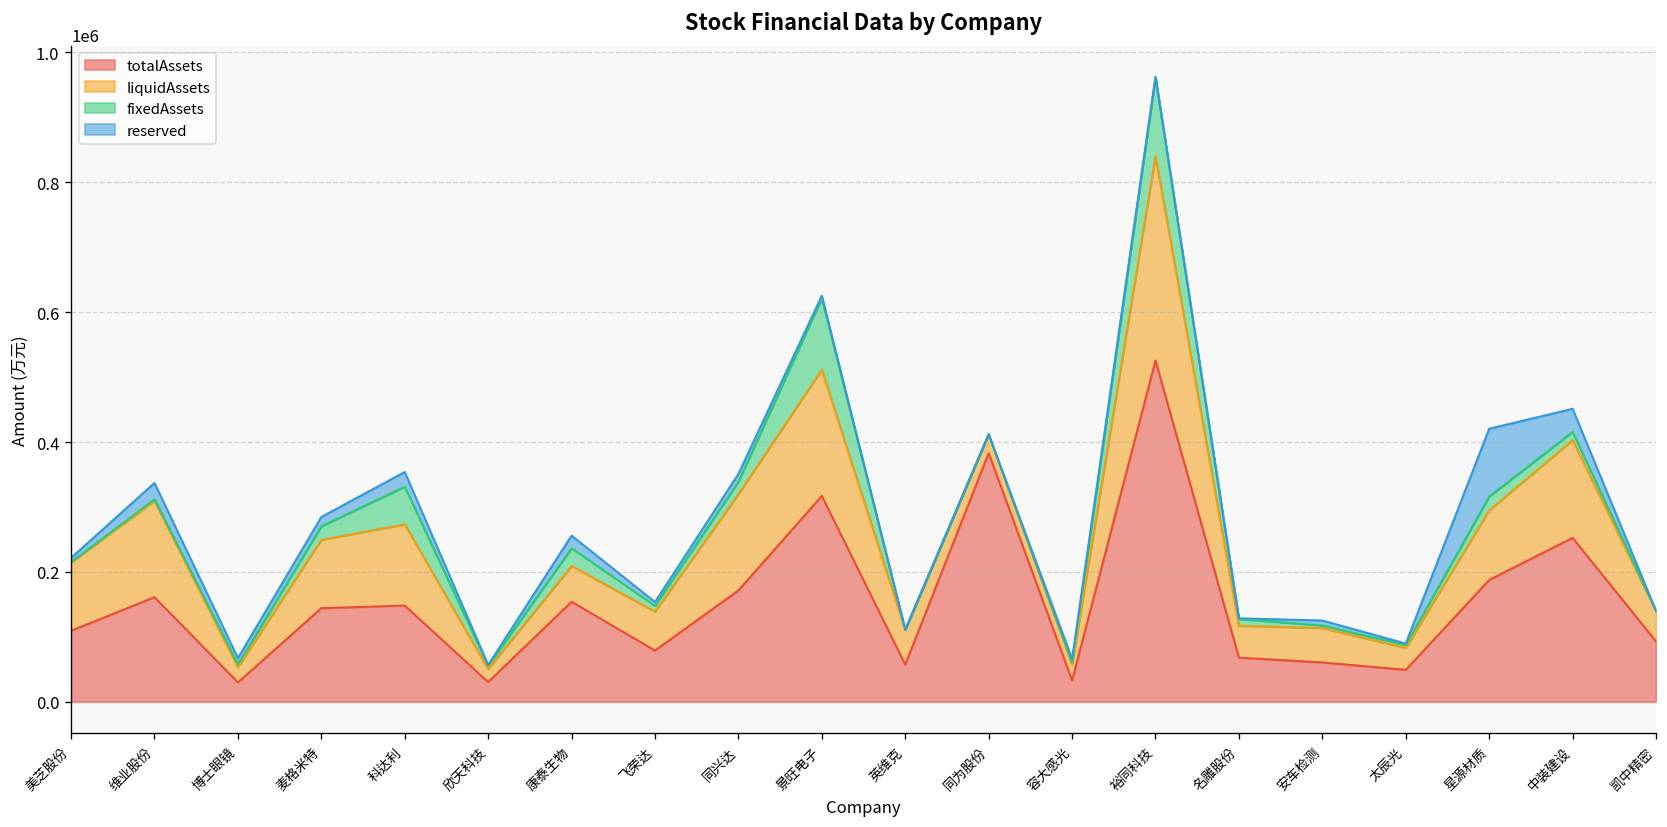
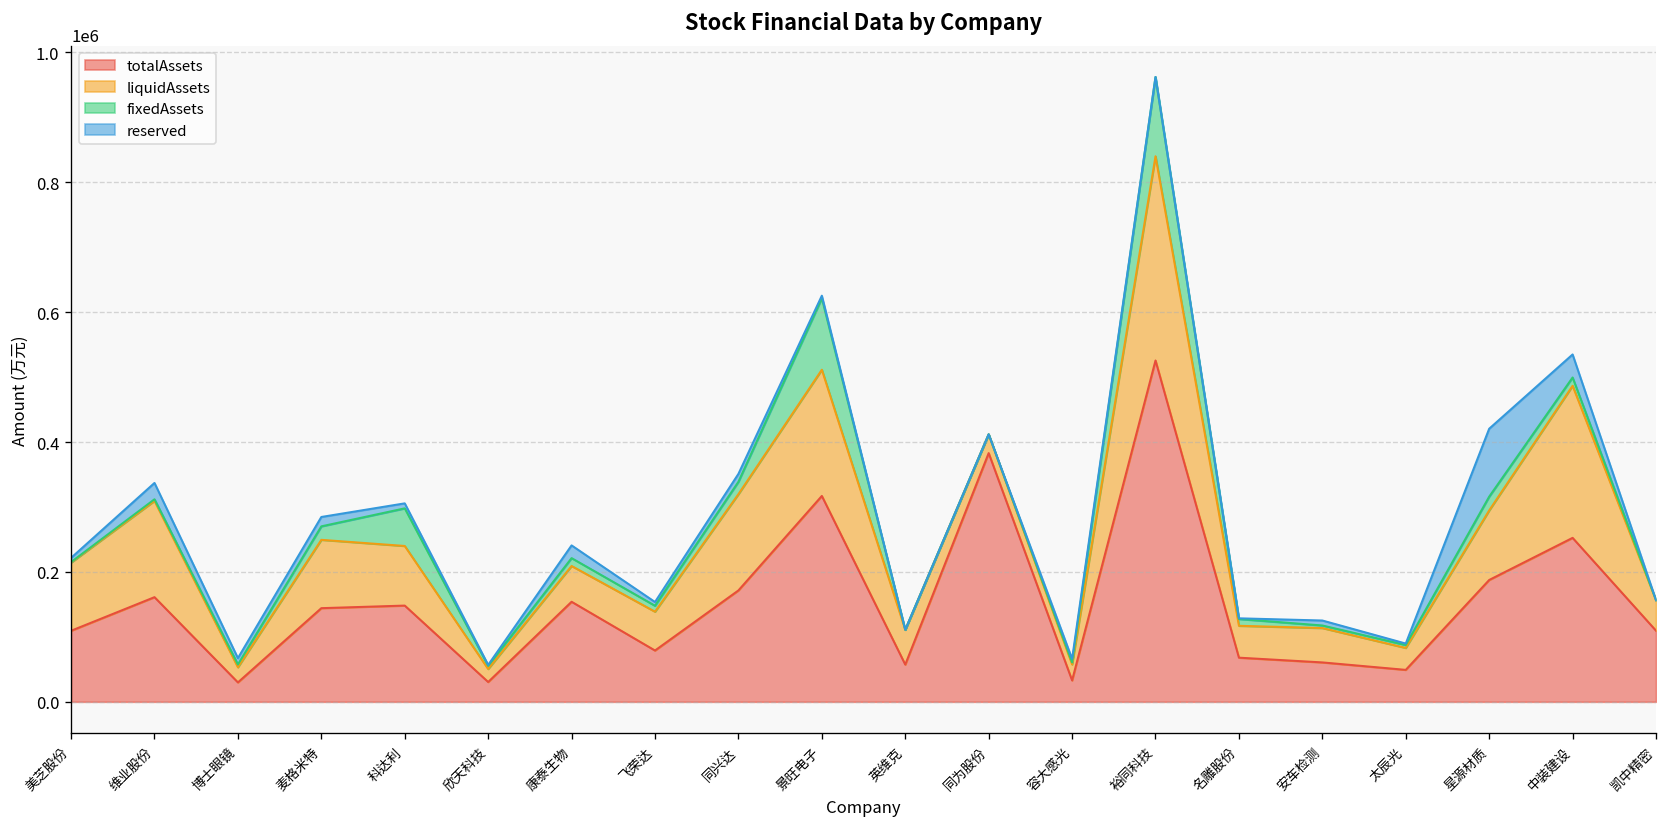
liquidAssets, 科达利: 130000 -> 90000
reserved, 科达利: 20000 -> 10000
fixedAssets, 康泰生物: 30000 -> 10000
liquidAssets, 中装建设: 150000 -> 230000
totalAssets, 凯中精密: 90000 -> 110000
